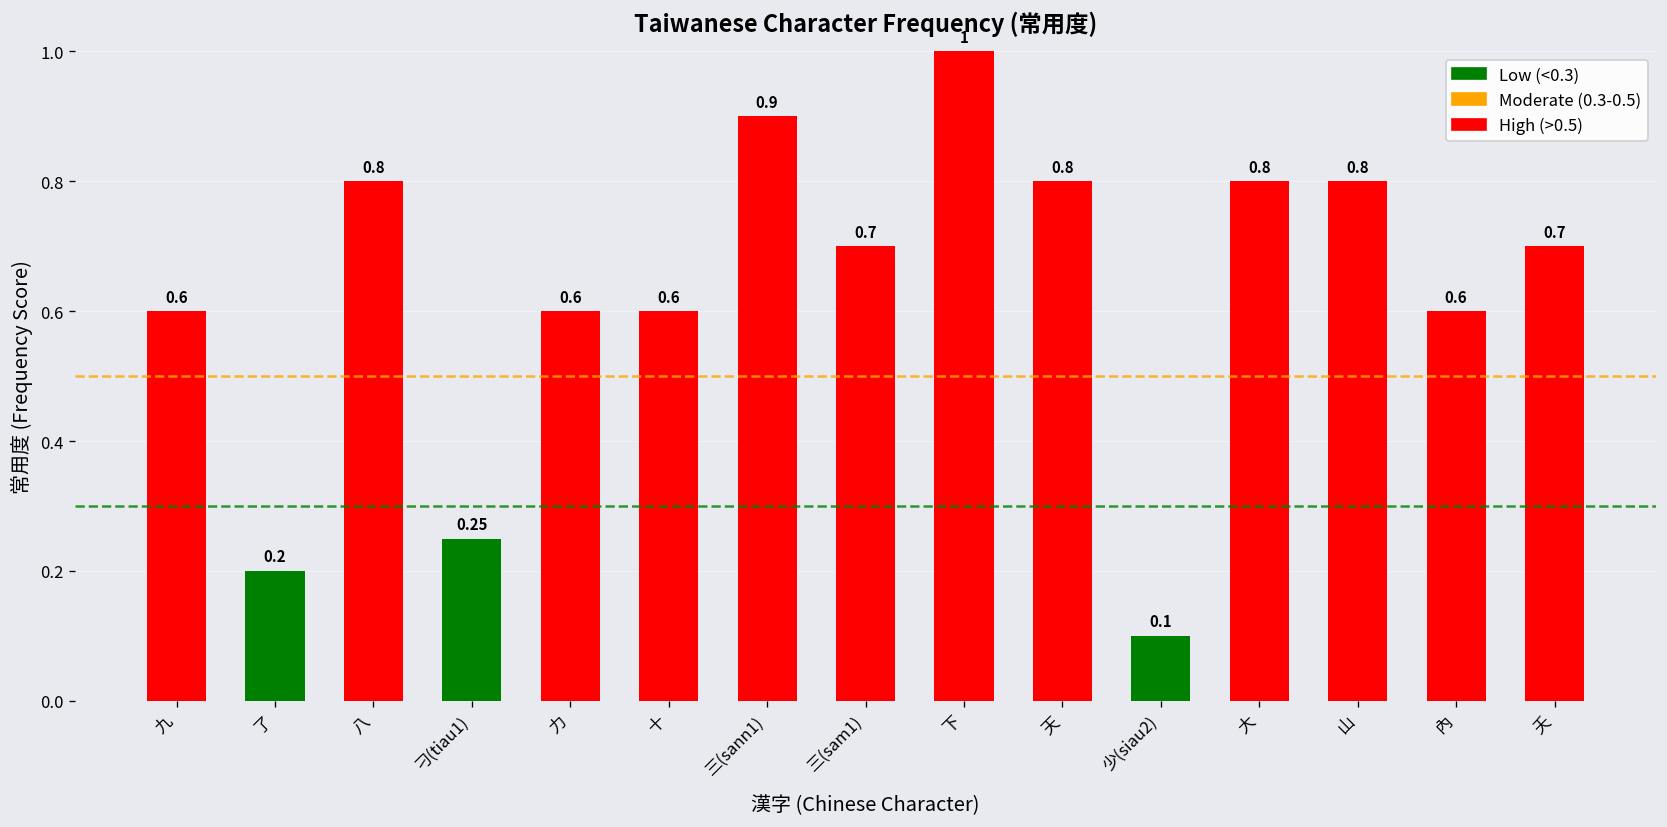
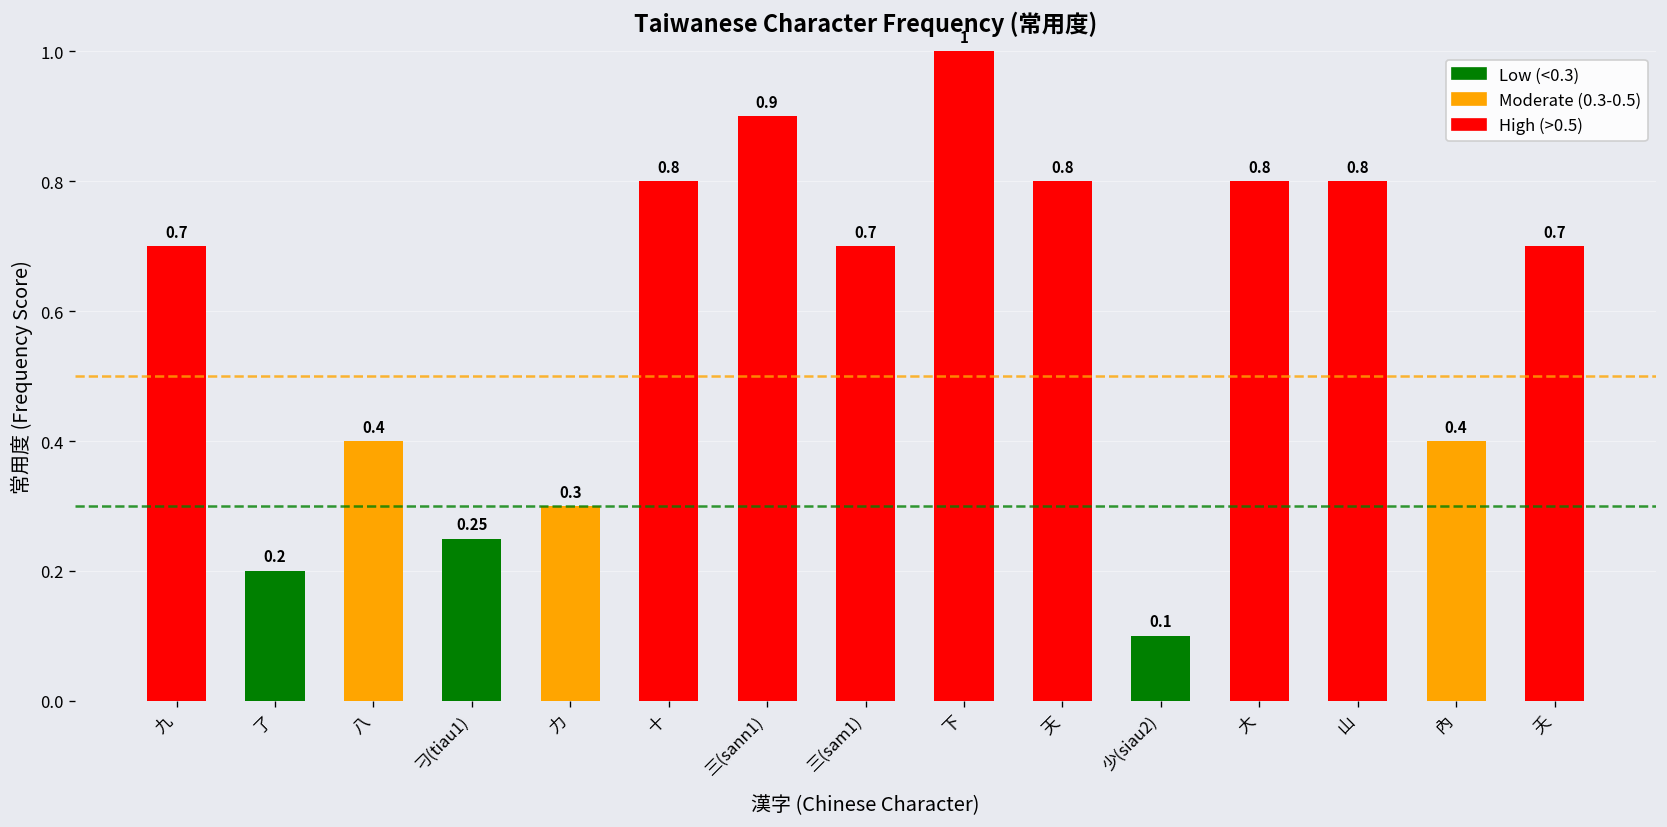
九: 0.6 -> 0.7
八: 0.8 -> 0.4
力: 0.6 -> 0.3
十: 0.6 -> 0.8
內: 0.6 -> 0.4
